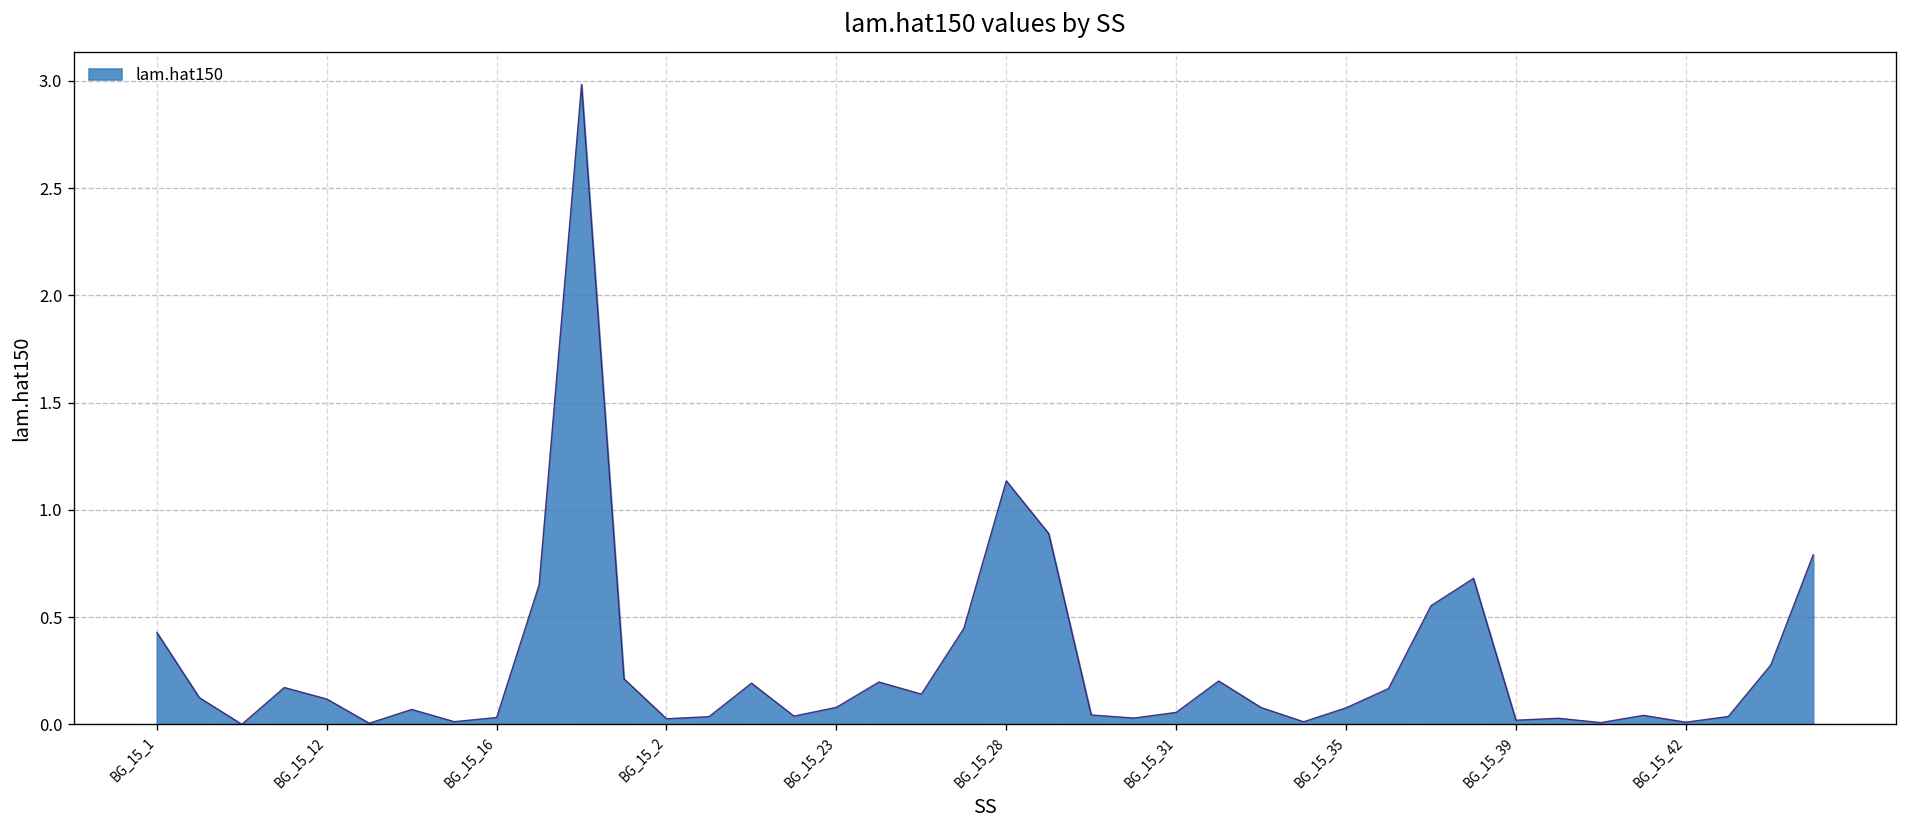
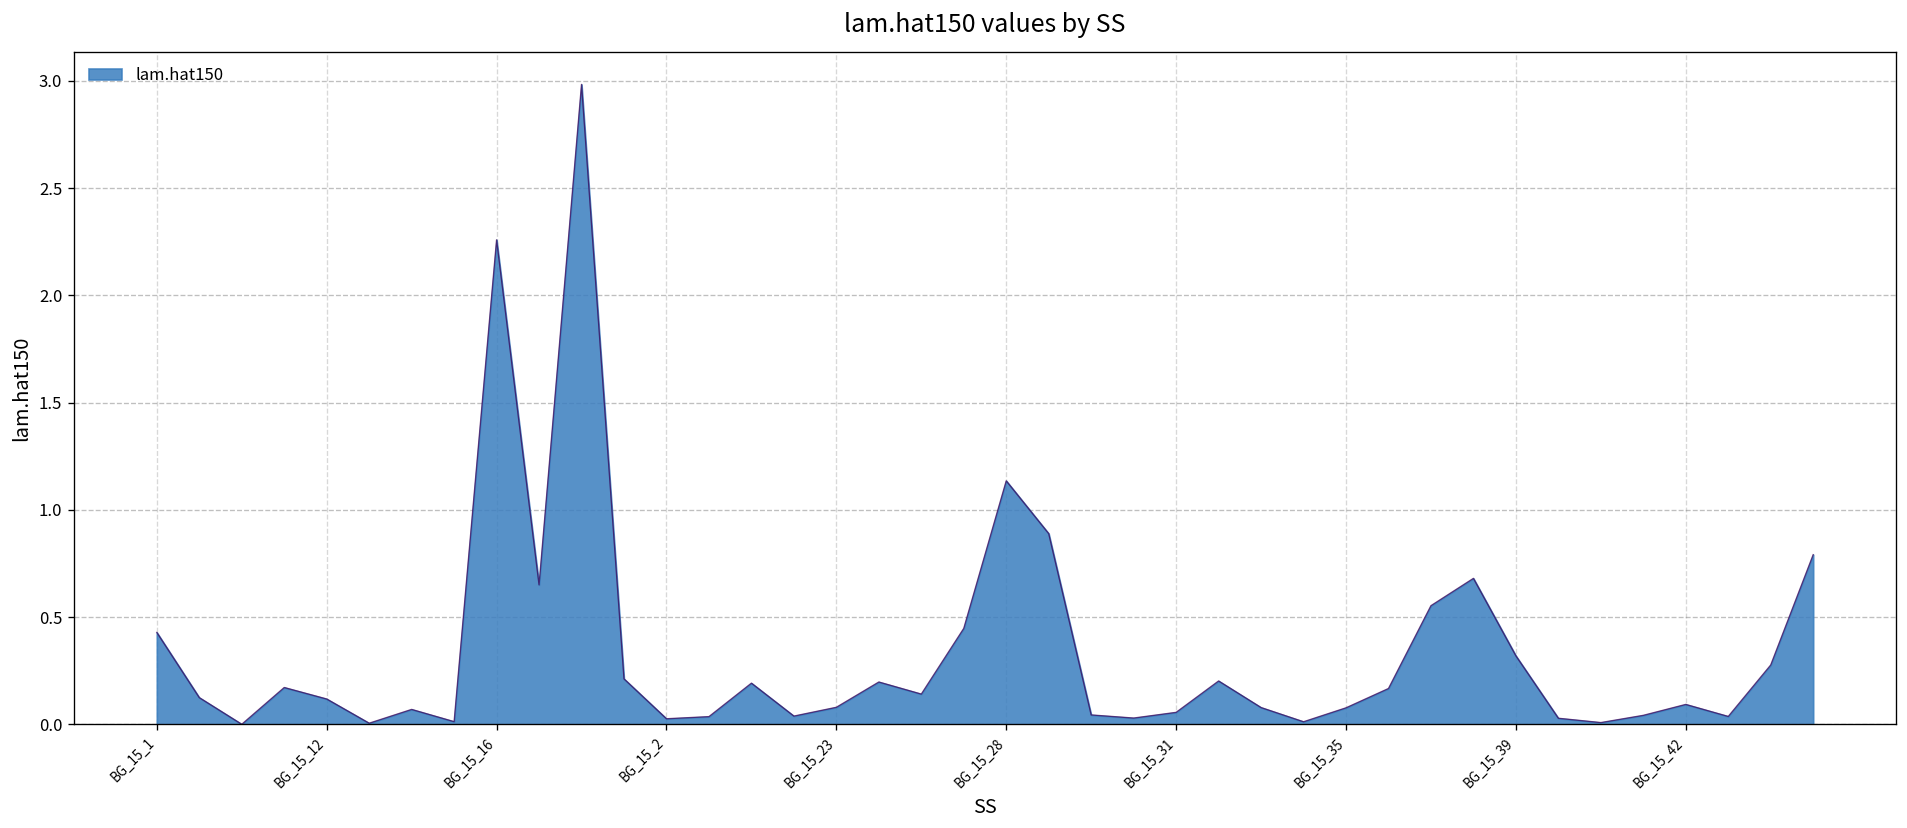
BG_15_16: 0.03 -> 2.26
BG_15_39: 0.02 -> 0.32
BG_15_42: 0.01 -> 0.09
